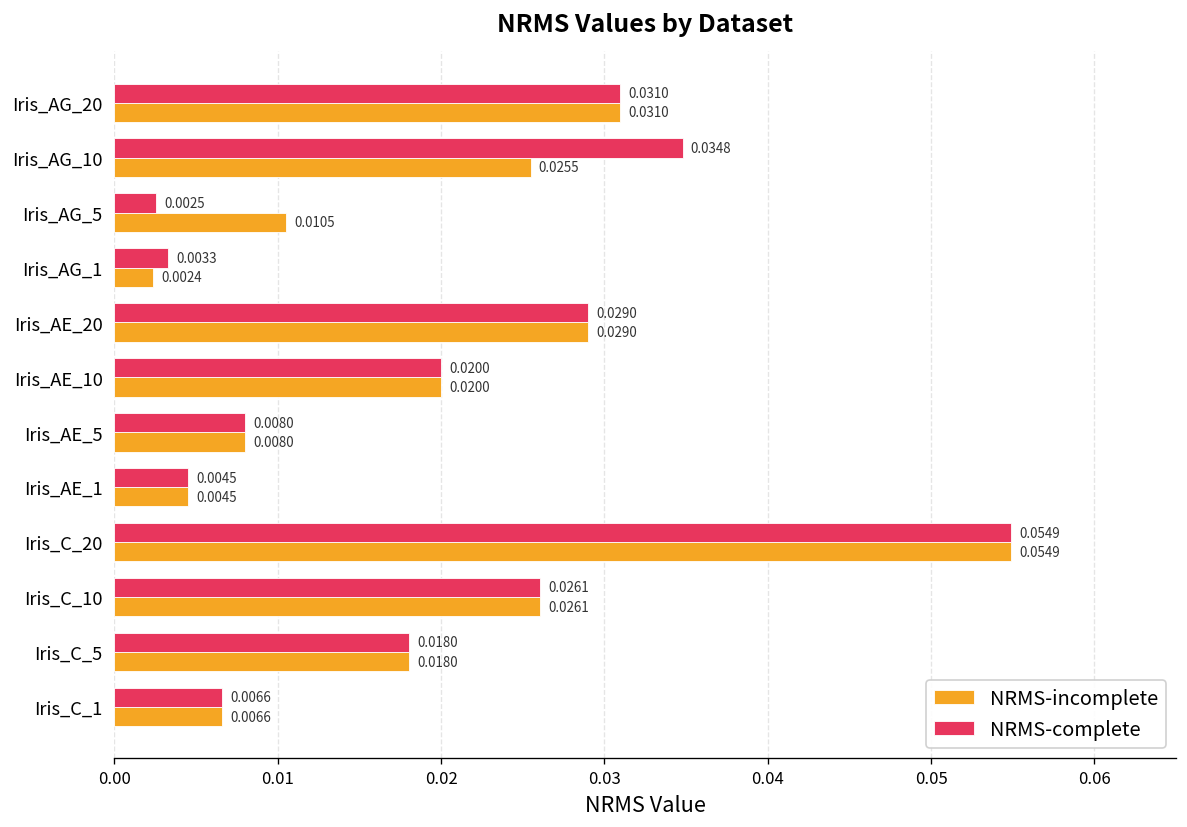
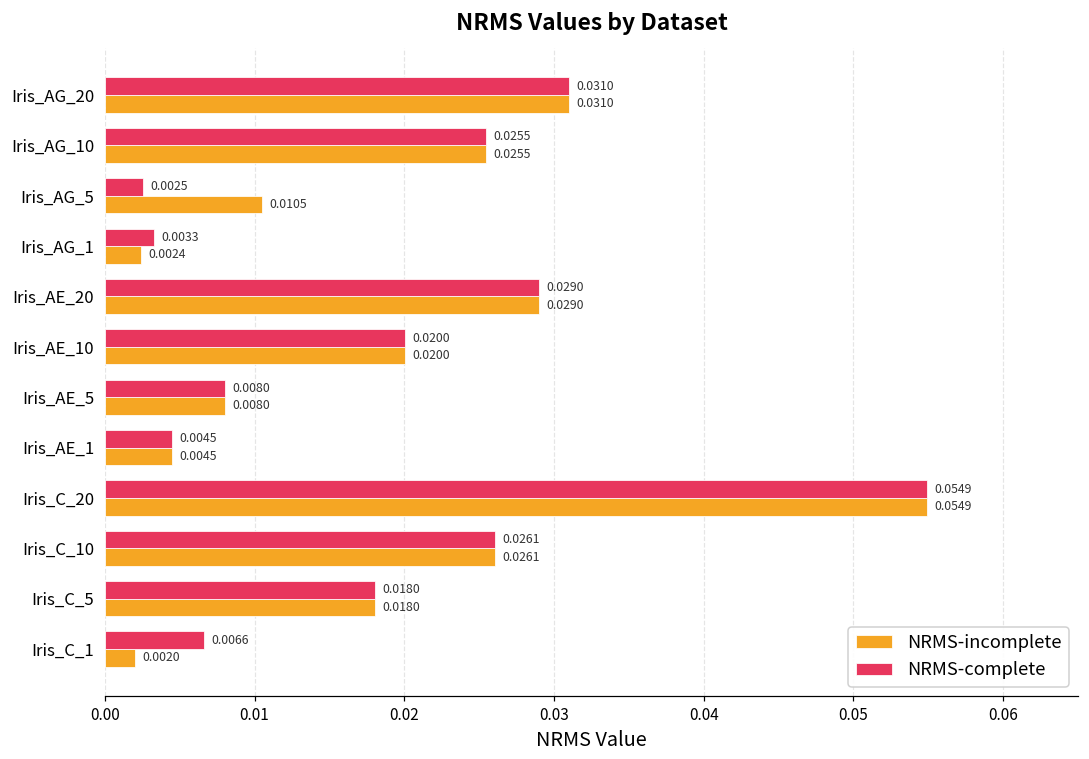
NRMS-complete, Iris_AG_10: 0.0348 -> 0.0255
NRMS-incomplete, Iris_C_1: 0.0066 -> 0.0020
